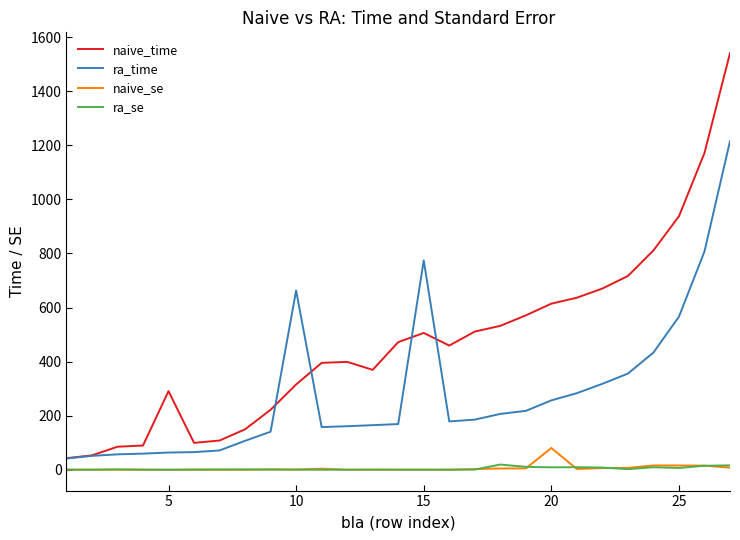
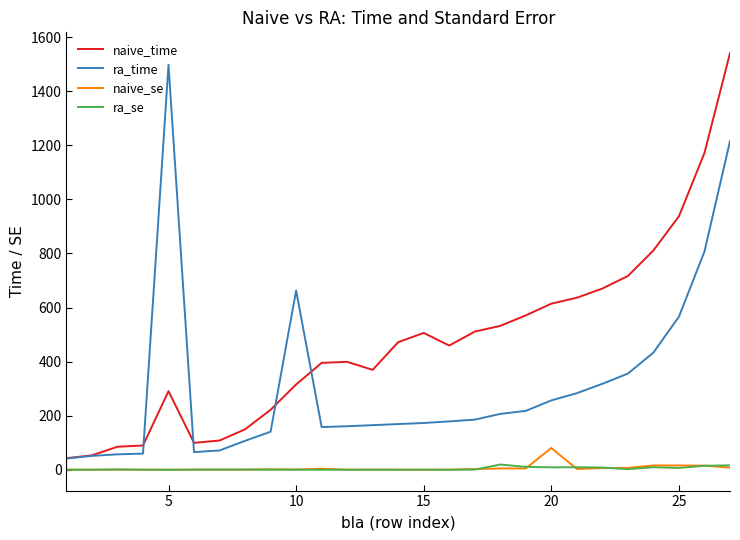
ra_time, 5: 60 -> 1500
ra_time, 15: 770 -> 170
